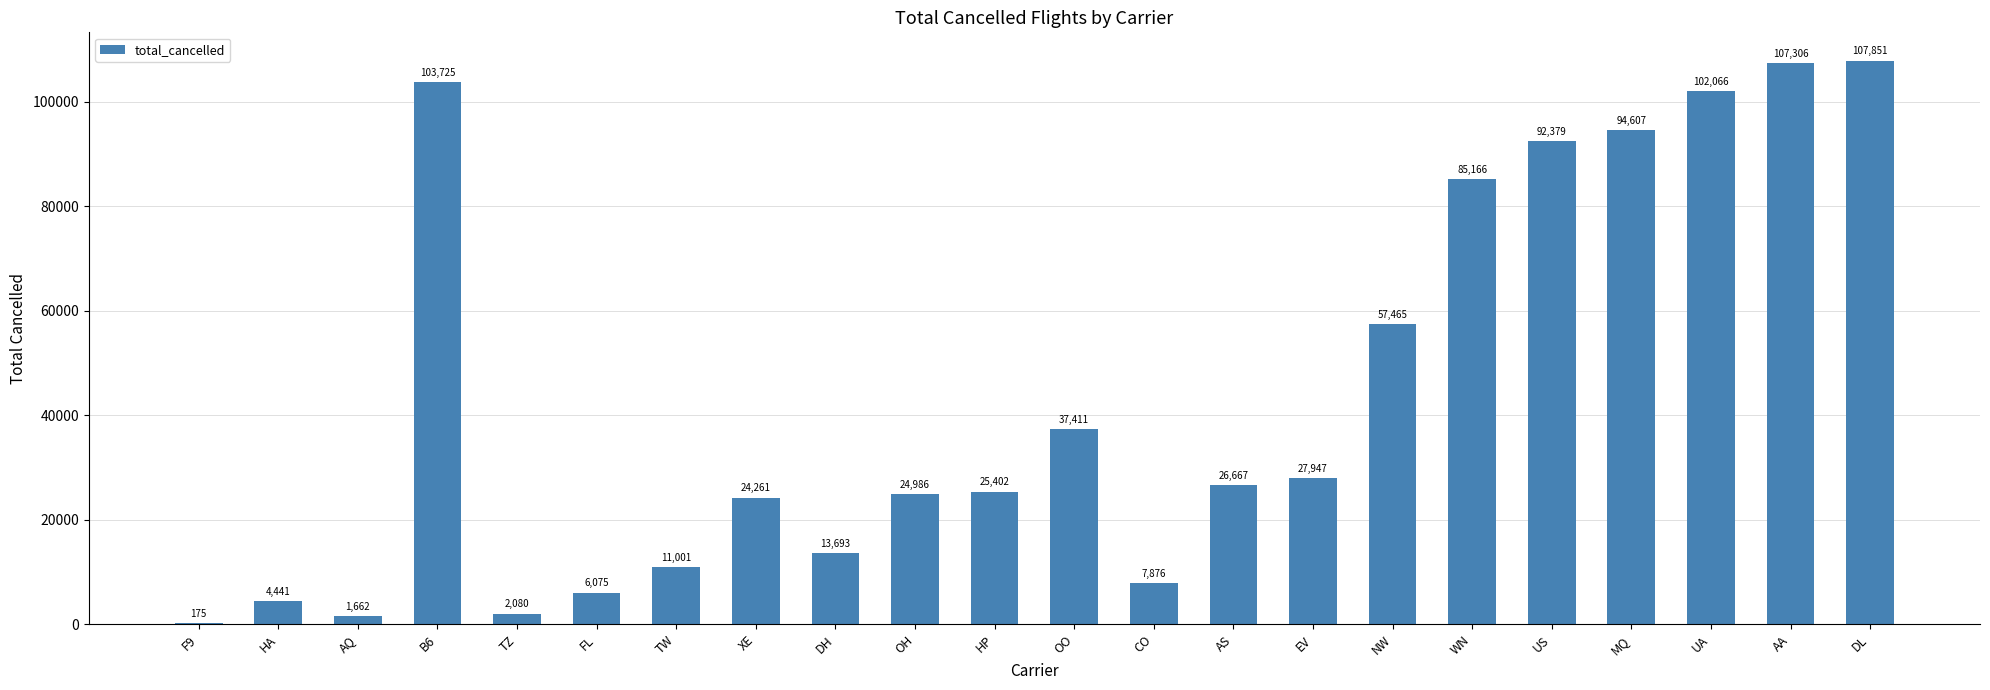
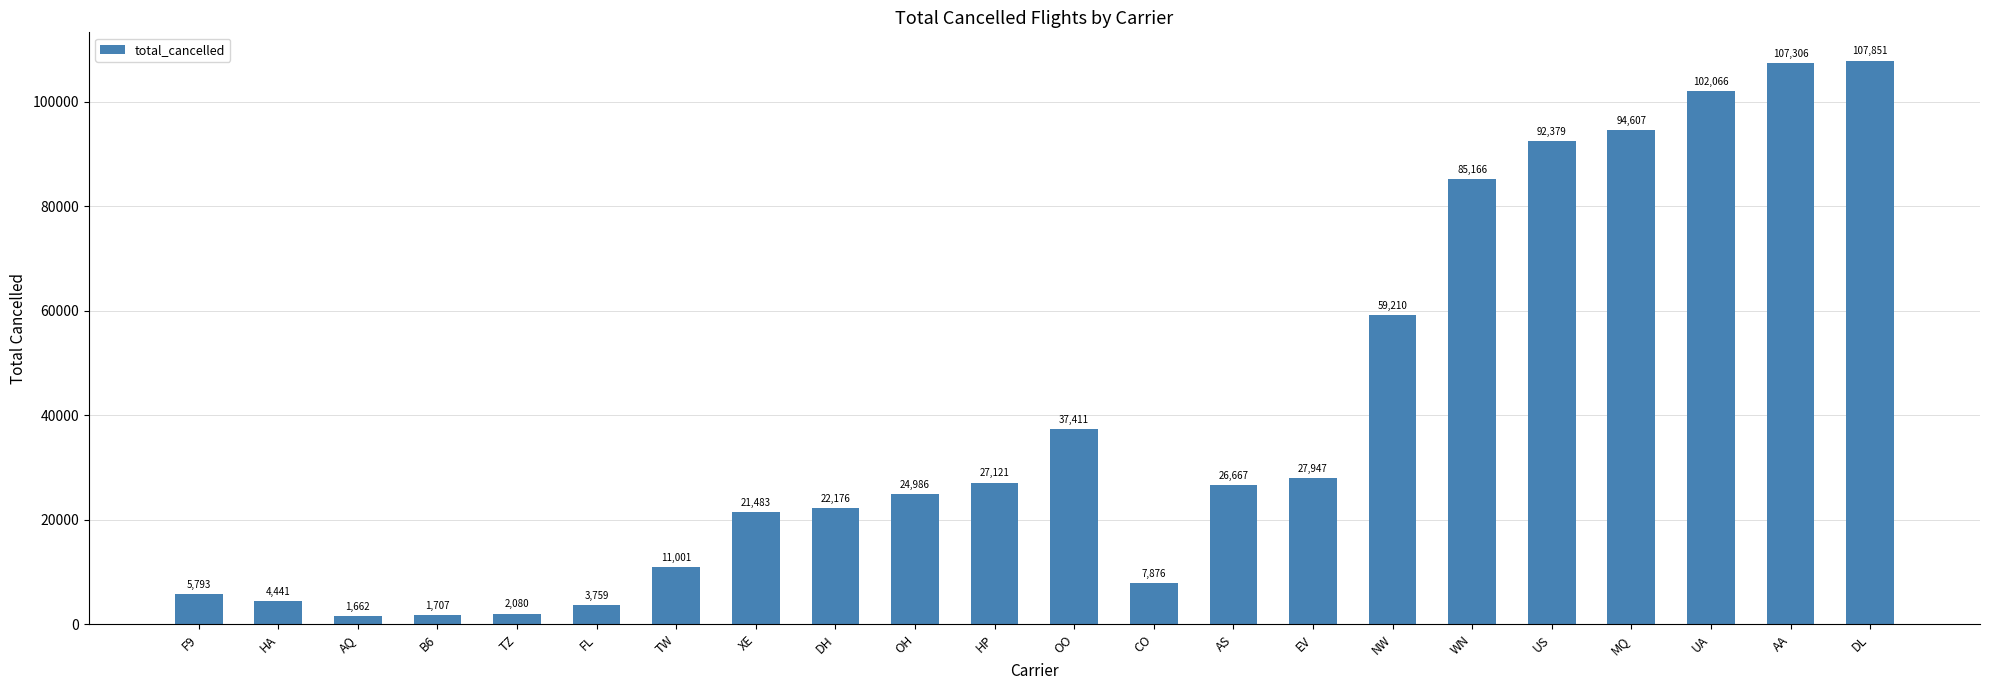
F9: 175 -> 5,793
B6: 103,725 -> 1,707
FL: 6,075 -> 3,759
XE: 24,261 -> 21,483
DH: 13,693 -> 22,176
HP: 25,402 -> 27,121
NW: 57,465 -> 59,210
